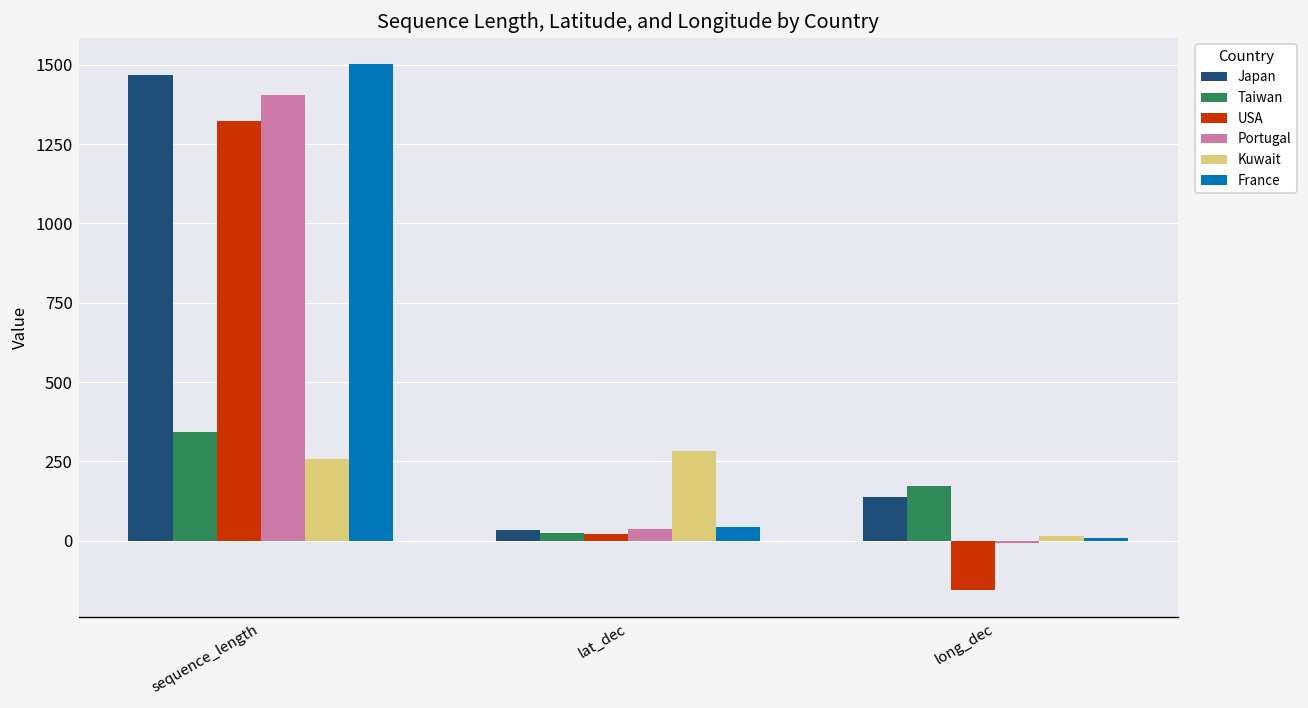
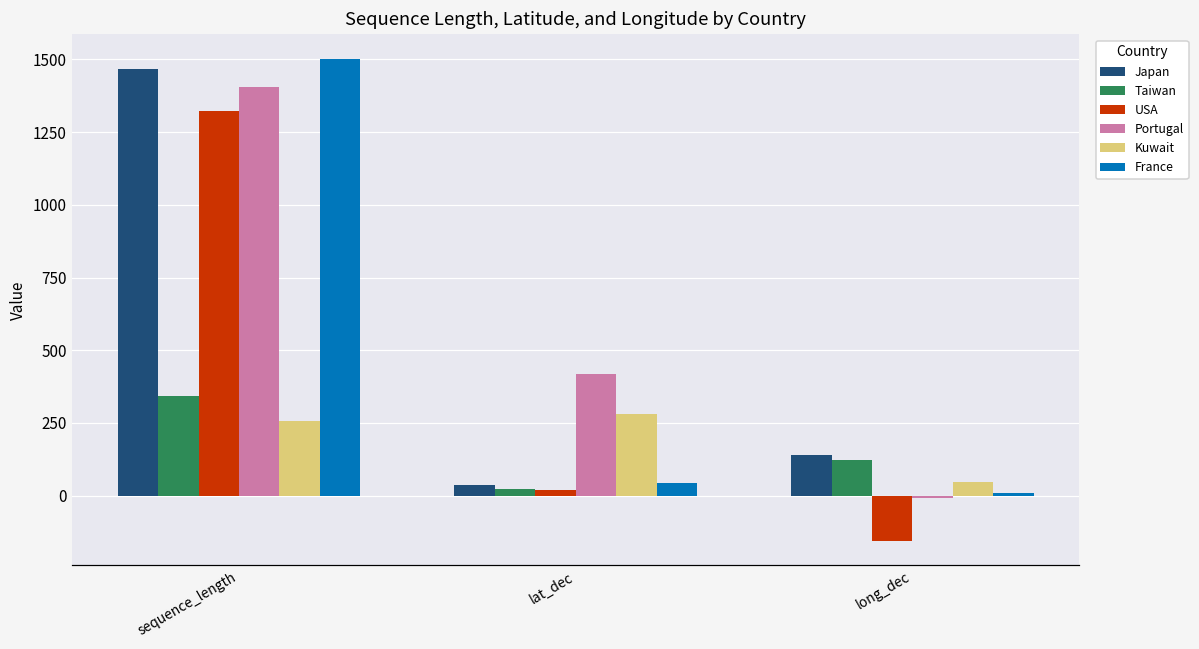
Portugal, lat_dec: 40 -> 420
Taiwan, long_dec: 170 -> 120
Kuwait, long_dec: 20 -> 50
